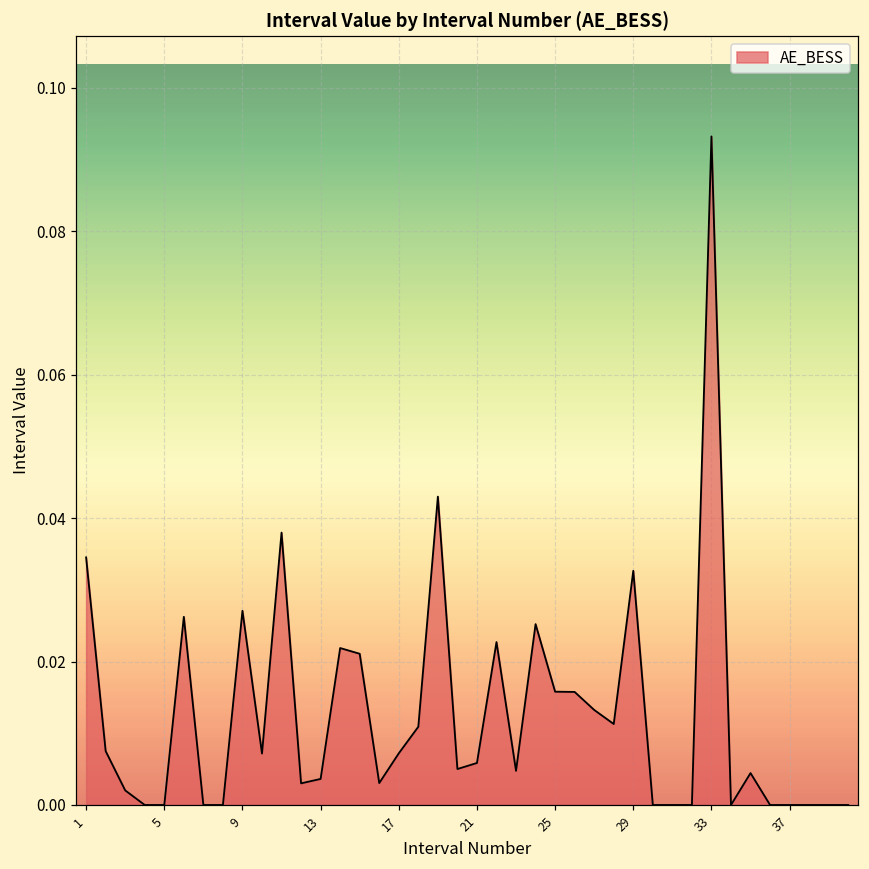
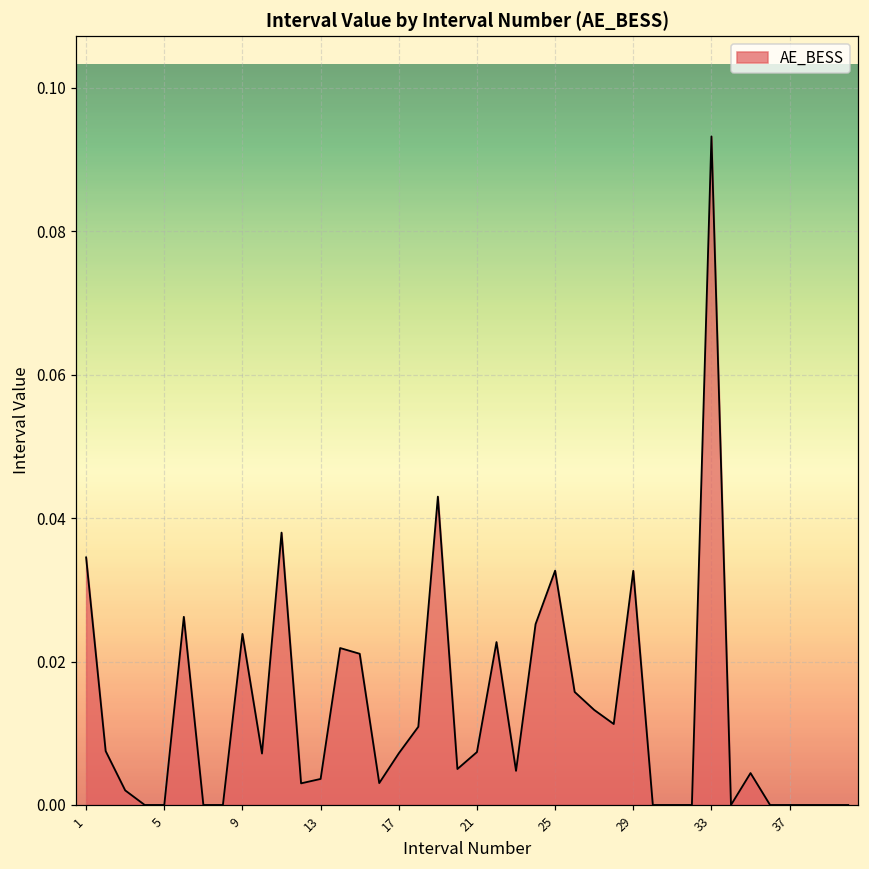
9: 0.027 -> 0.024
21: 0.006 -> 0.007
25: 0.016 -> 0.033
